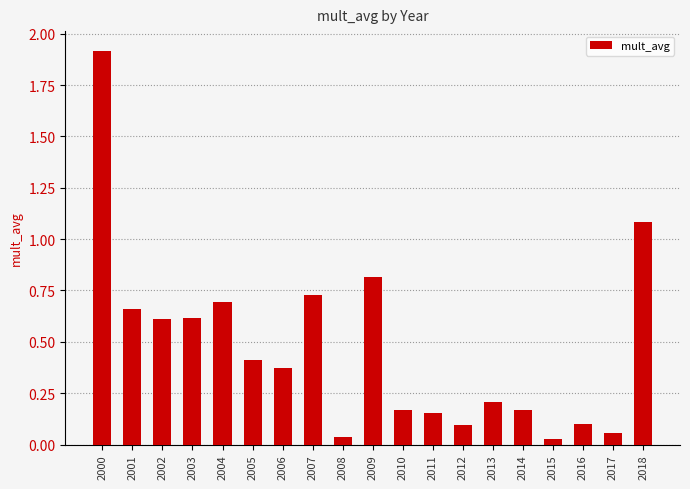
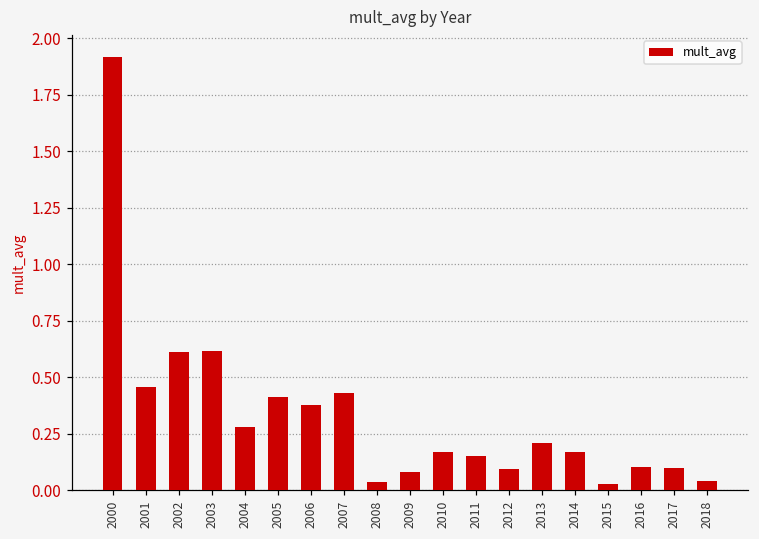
2001: 0.66 -> 0.46
2004: 0.69 -> 0.28
2007: 0.73 -> 0.43
2009: 0.81 -> 0.08
2017: 0.05 -> 0.10
2018: 1.08 -> 0.04
